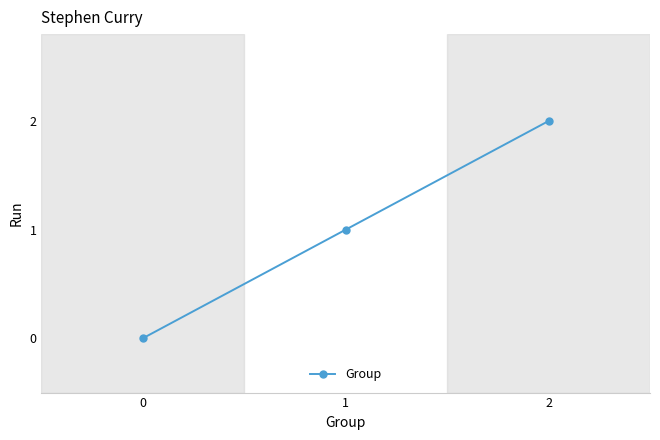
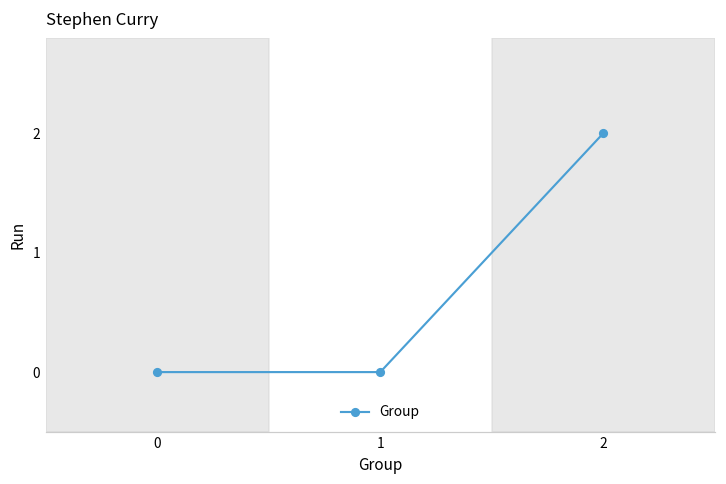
1: 1 -> 0
